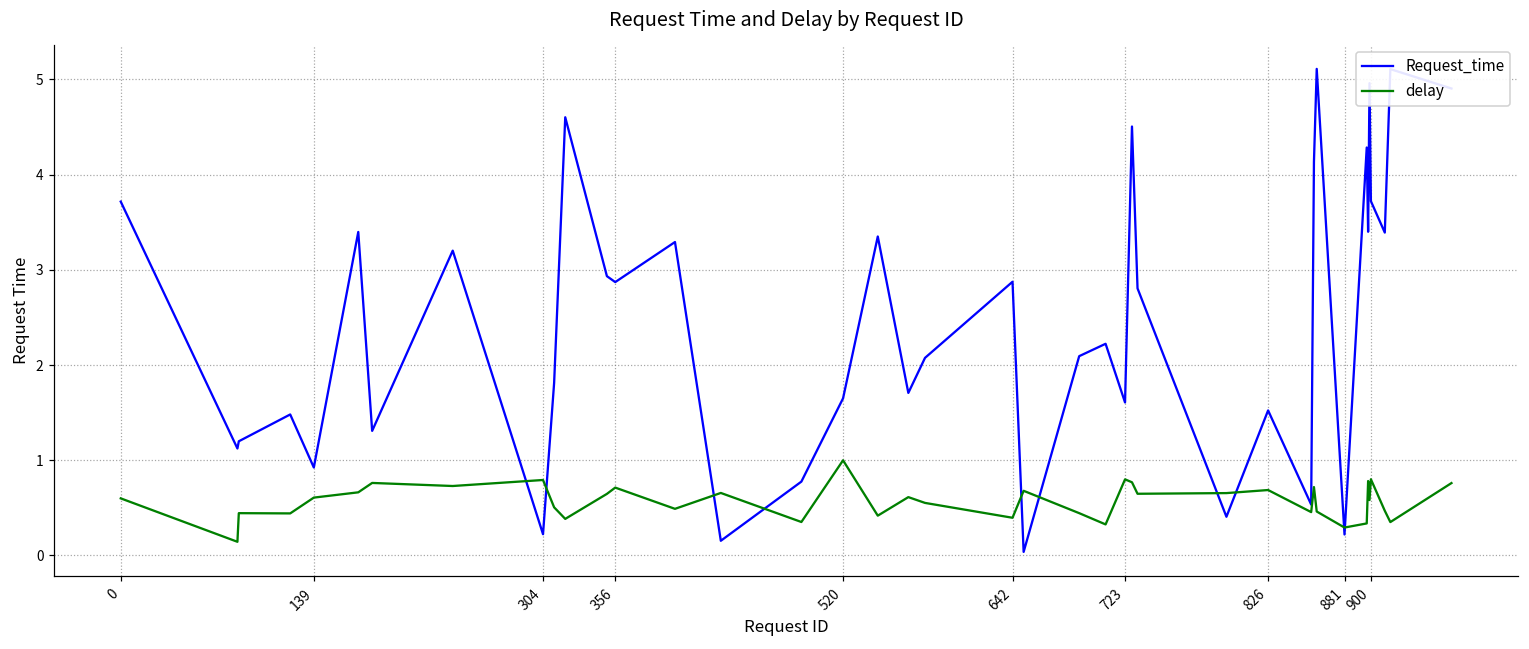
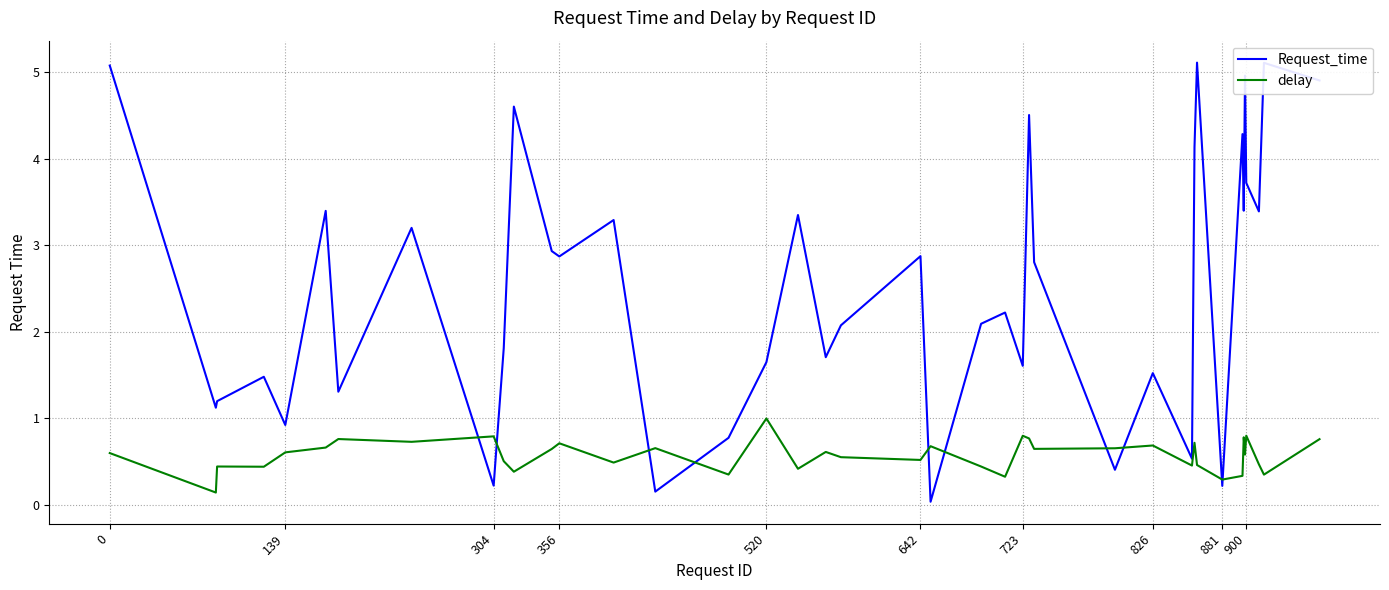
Request_time, 0: 3.7 -> 5.1
delay, 642: 0.4 -> 0.5
